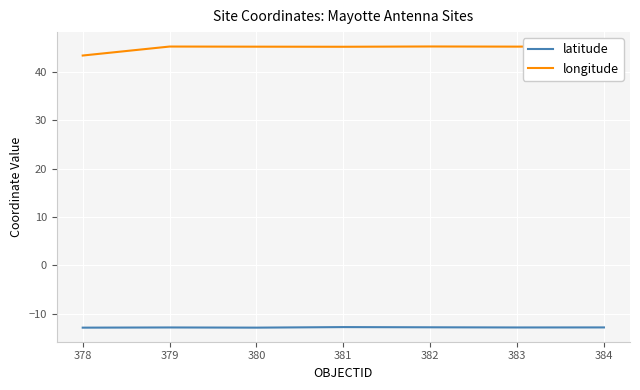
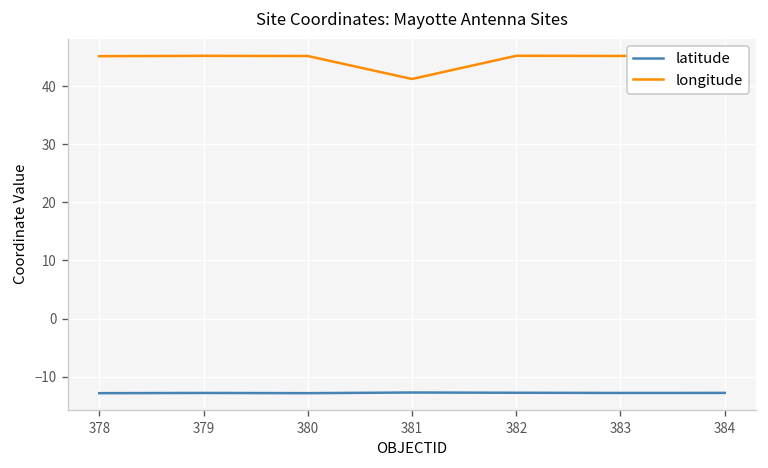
longitude, 378: 43 -> 45
longitude, 381: 45 -> 41
